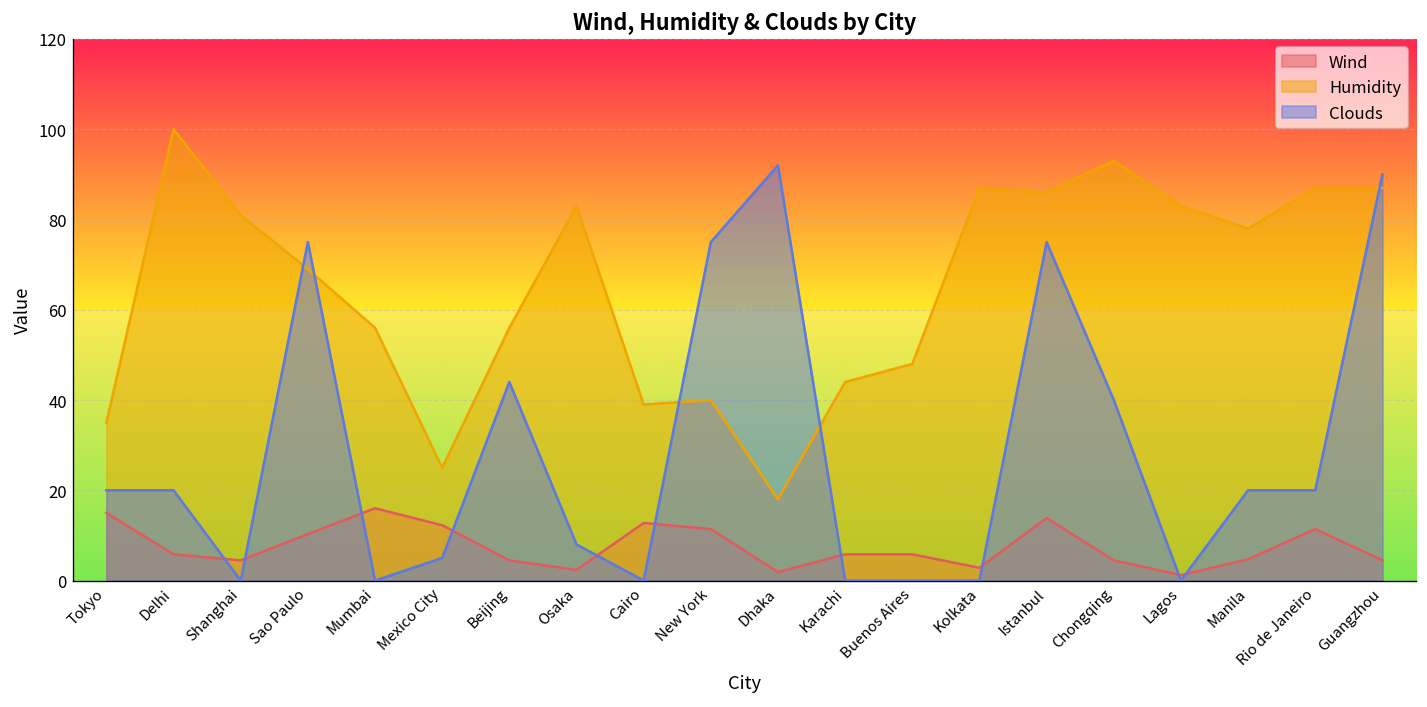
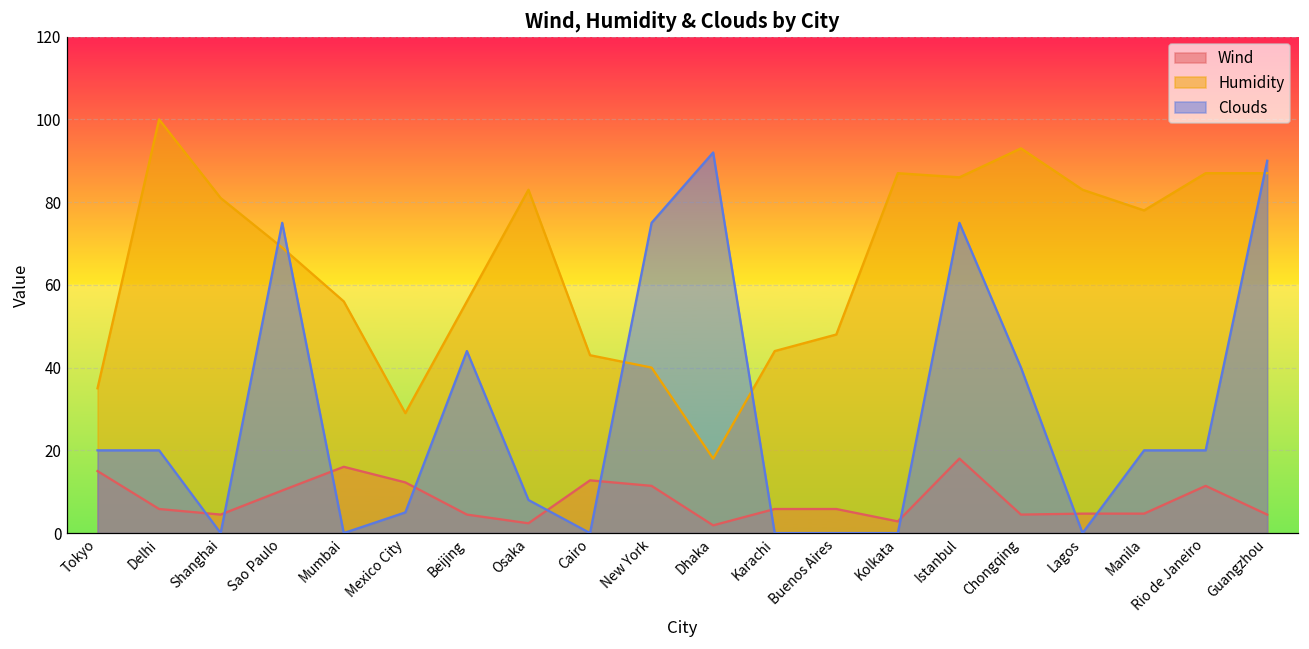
Humidity, Mexico City: 25 -> 29
Humidity, Cairo: 39 -> 43
Wind, Istanbul: 14 -> 18
Wind, Lagos: 1 -> 5
